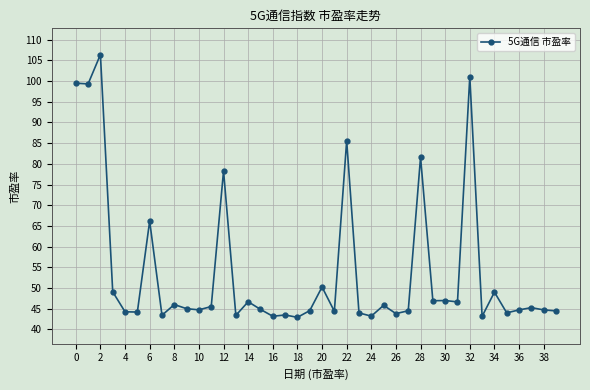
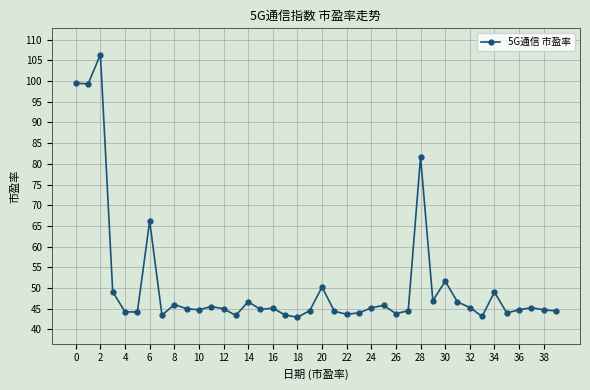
12: 78 -> 45
16: 43 -> 45
22: 86 -> 44
24: 43 -> 45
30: 47 -> 52
32: 101 -> 45
